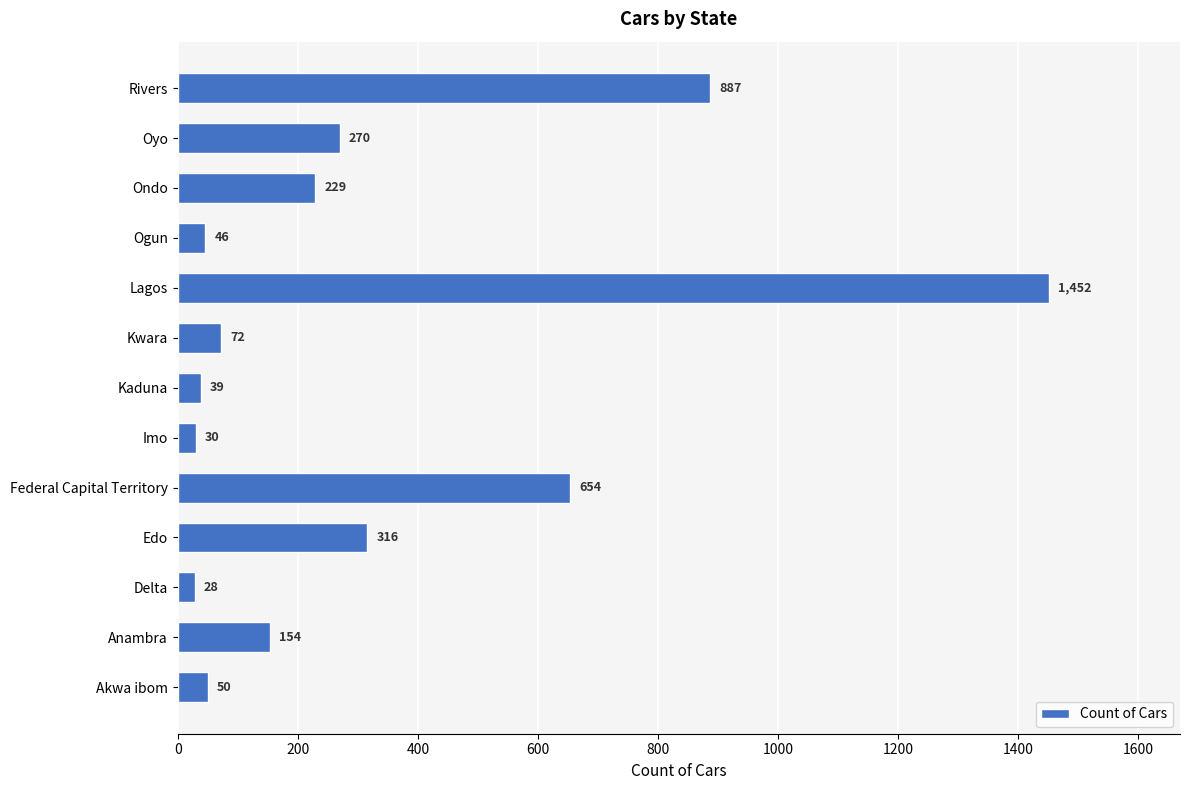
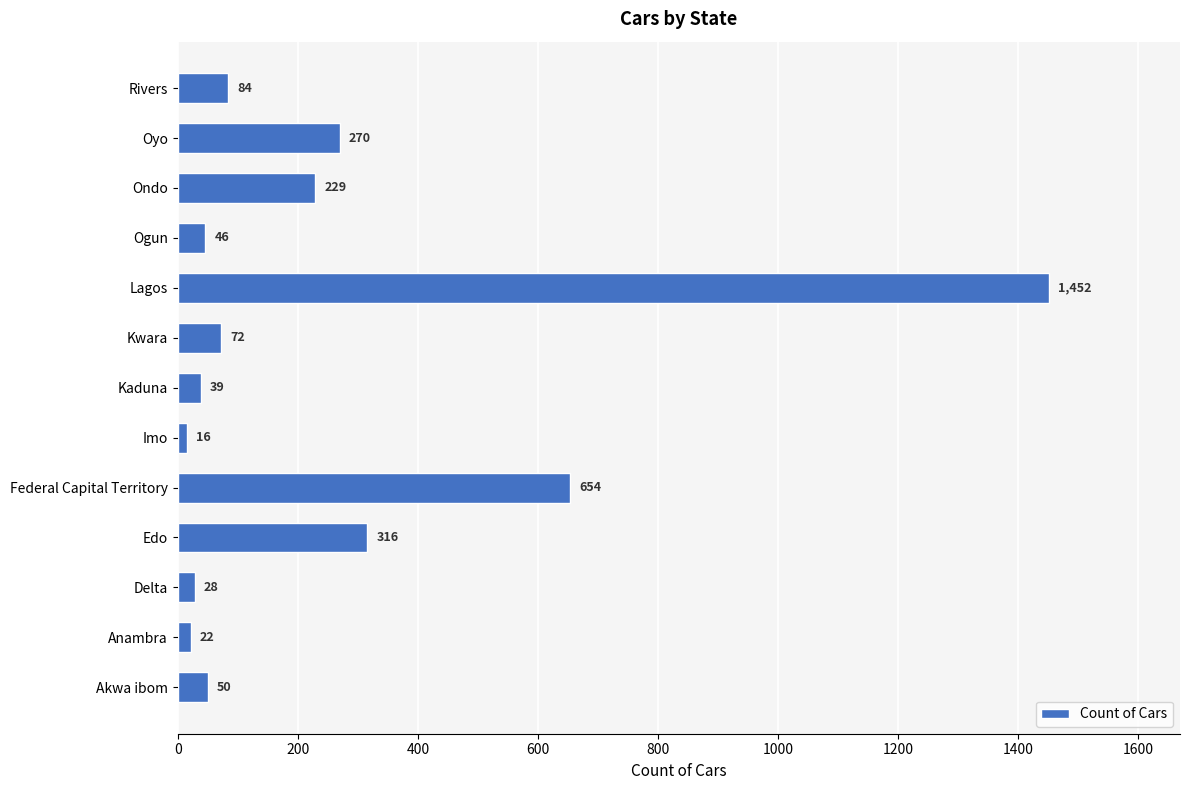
Rivers: 887 -> 84
Imo: 30 -> 16
Anambra: 154 -> 22
